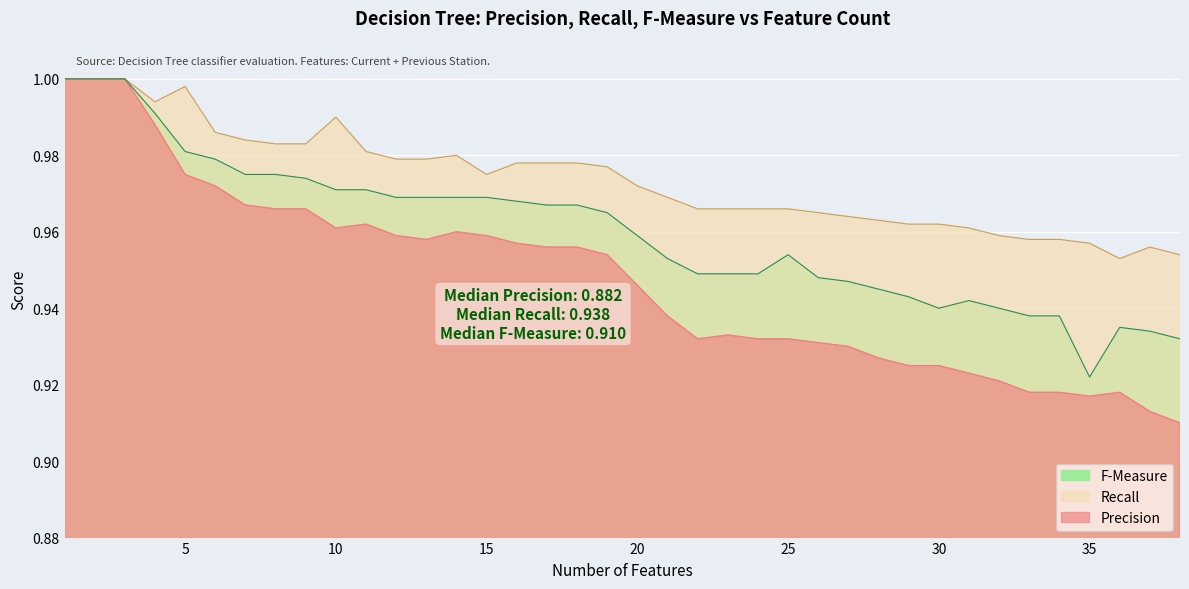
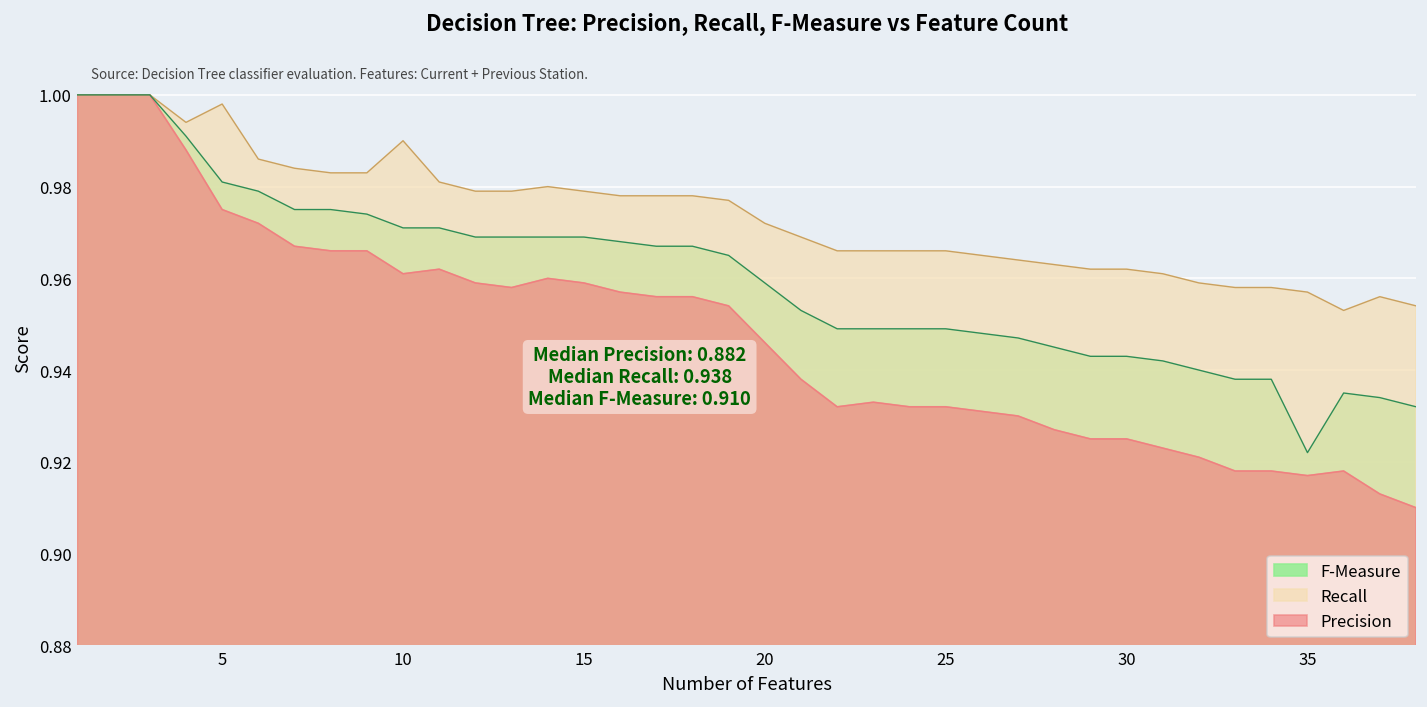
Recall, 15: 0.975 -> 0.979
F-Measure, 25: 0.954 -> 0.949
F-Measure, 30: 0.940 -> 0.943
